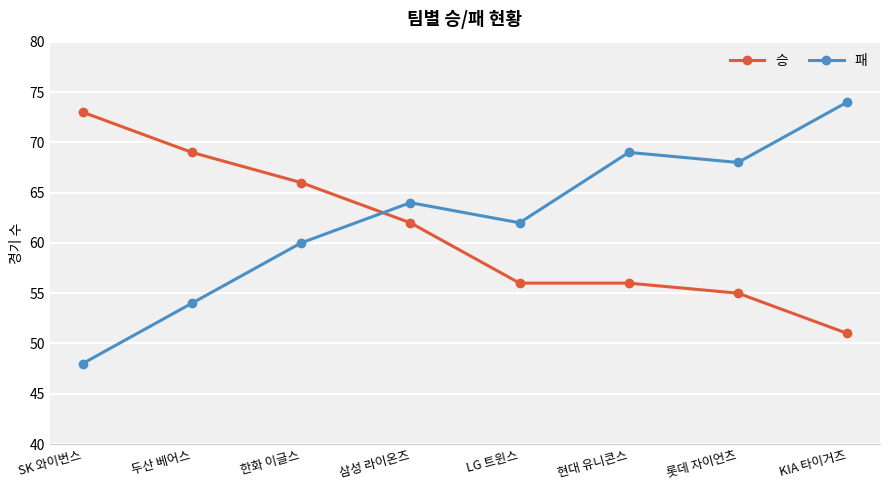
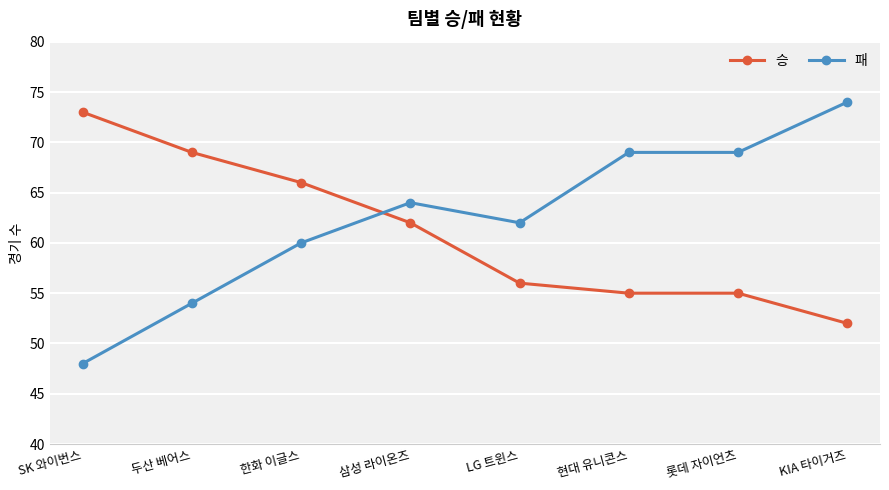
승, 현대 유니콘스: 56 -> 55
패, 롯데 자이언츠: 68 -> 69
승, KIA 타이거즈: 51 -> 52
